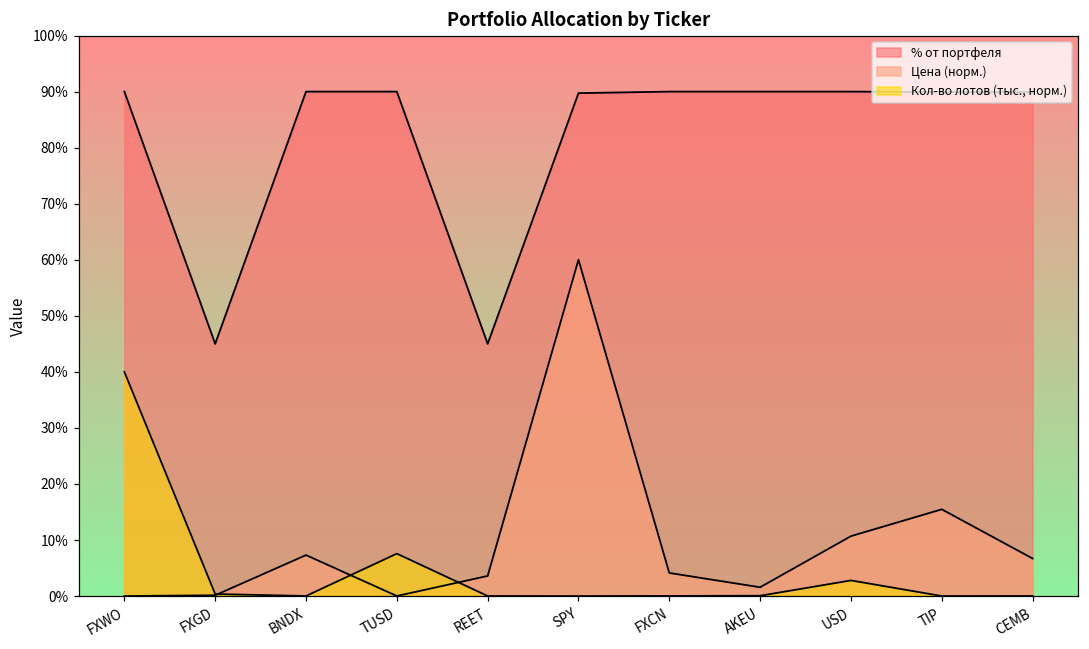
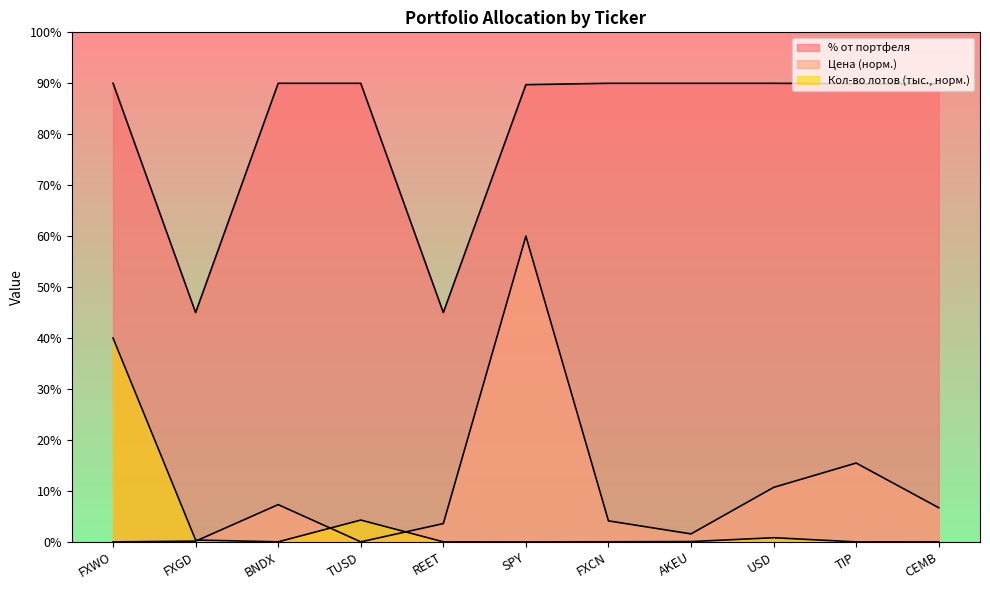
Кол-во лотов (тыс., норм.), TUSD: 8% -> 4%
Кол-во лотов (тыс., норм.), USD: 3% -> 1%
